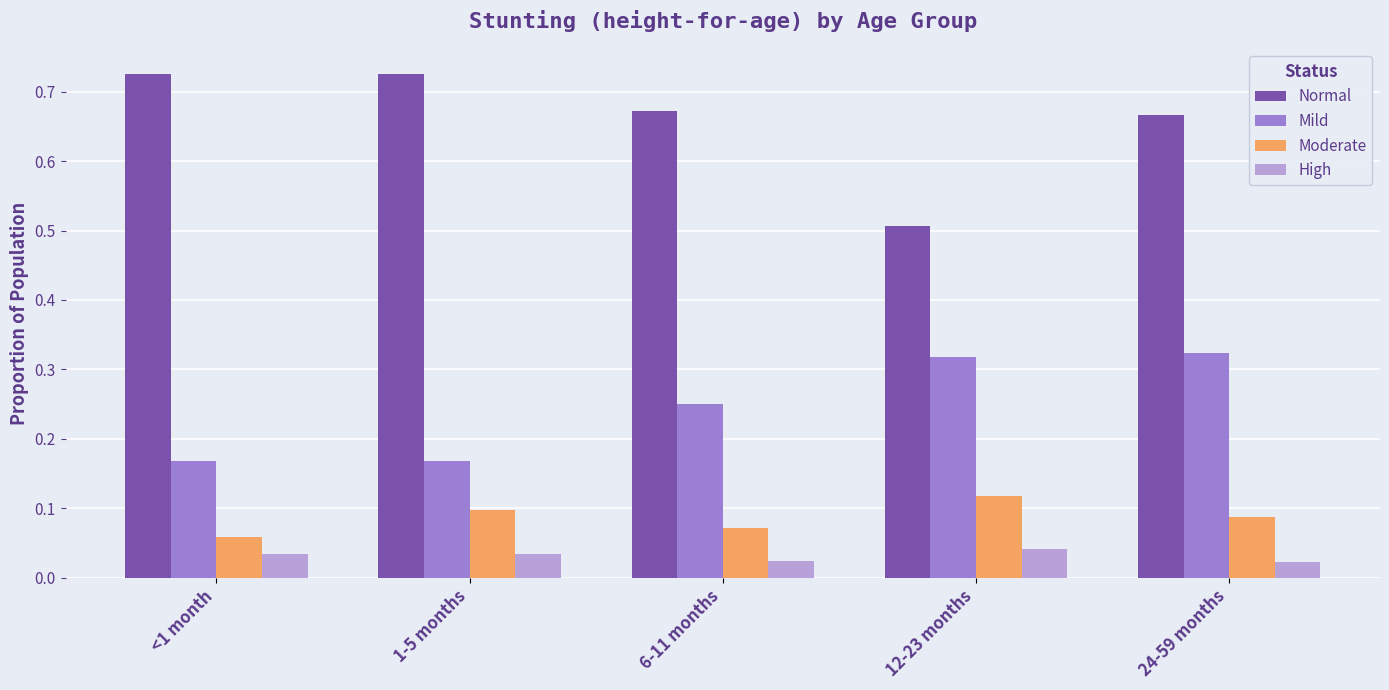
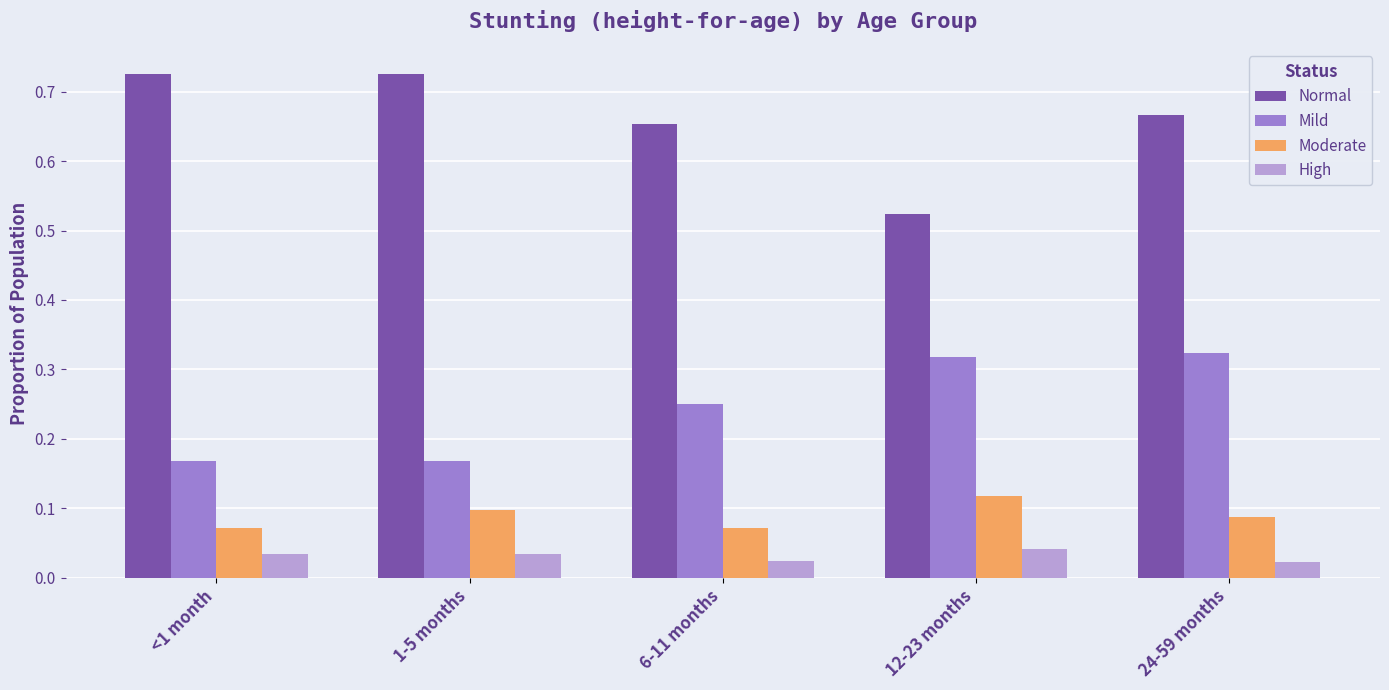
Moderate, <1 month: 0.06 -> 0.07
Normal, 6-11 months: 0.67 -> 0.65
Normal, 12-23 months: 0.51 -> 0.52
